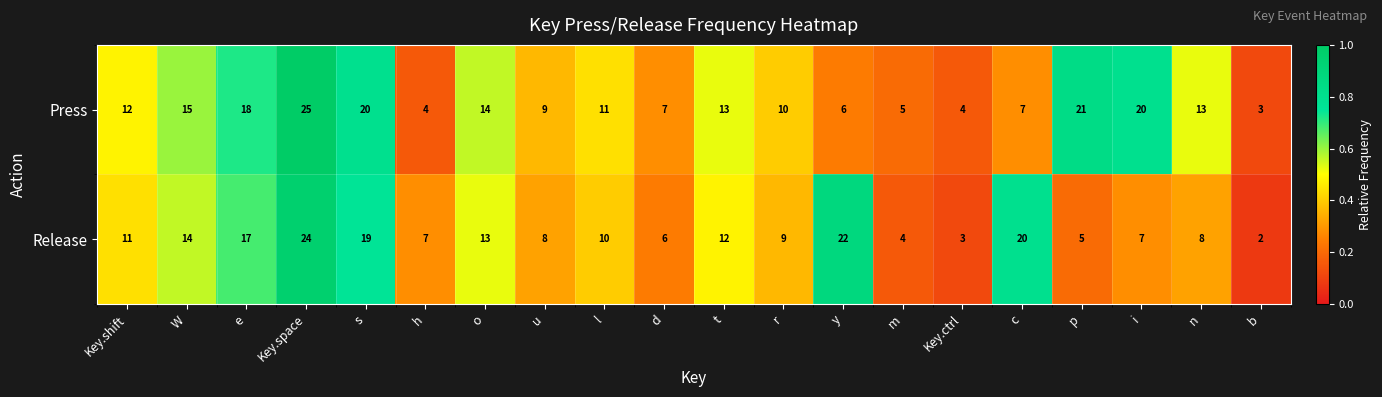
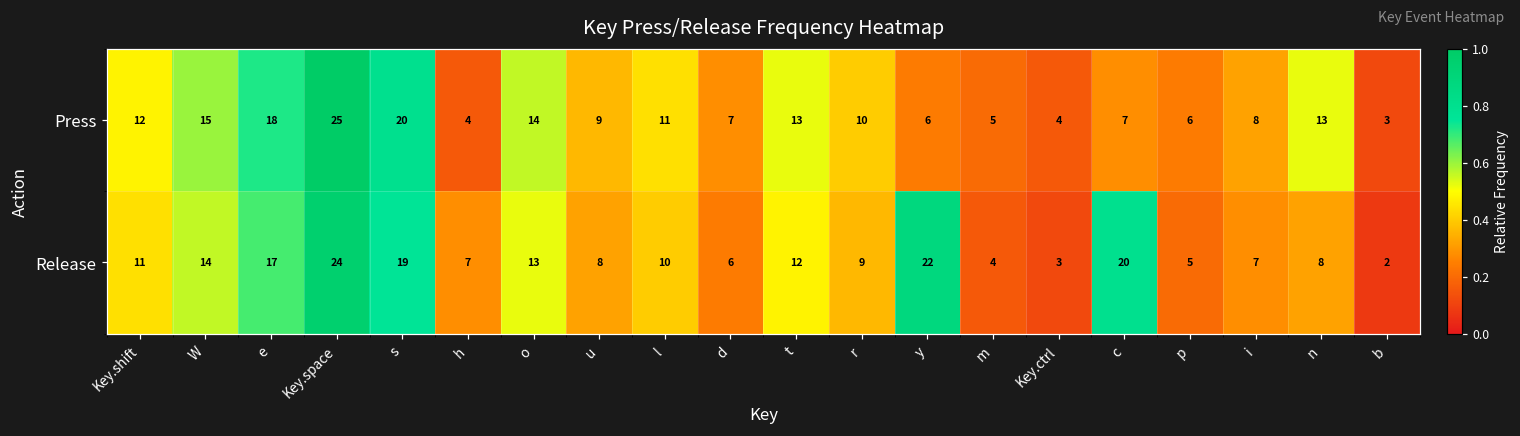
Press, p: 21 -> 6
Press, i: 20 -> 8
